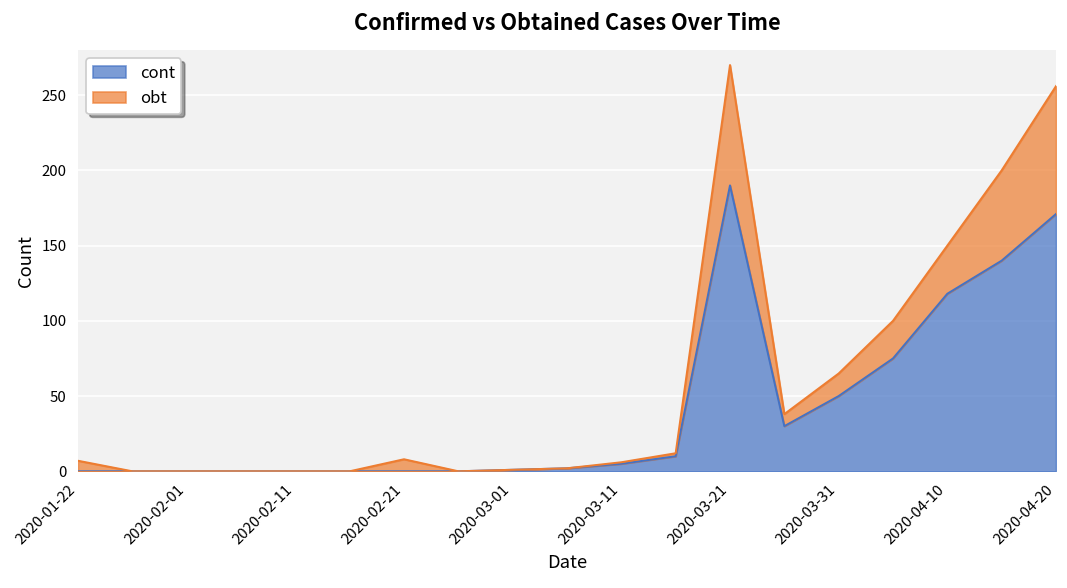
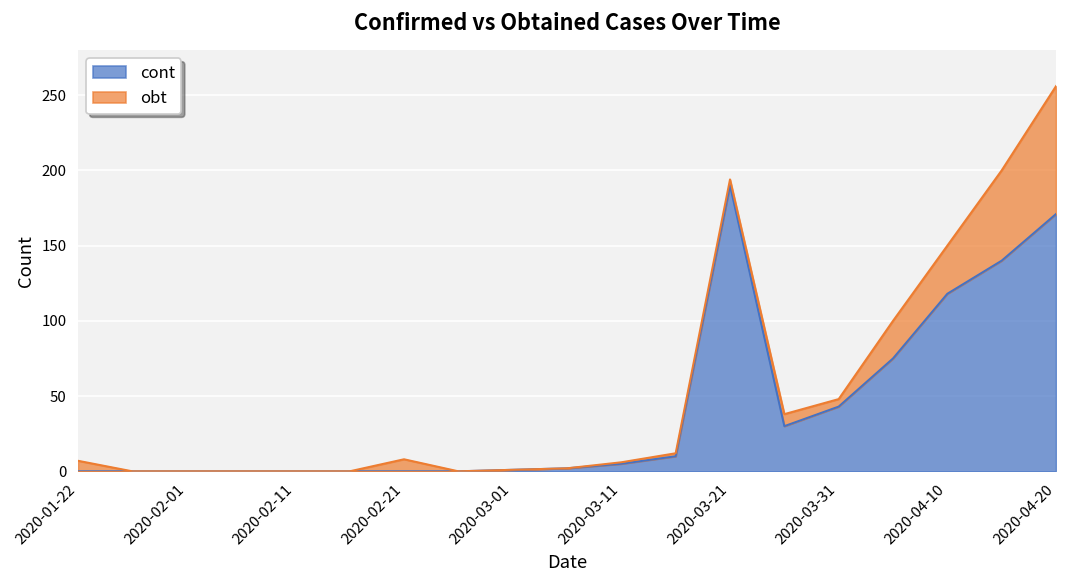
obt, 2020-03-21: 80 -> 4
cont, 2020-03-31: 50 -> 43
obt, 2020-03-31: 15 -> 5
